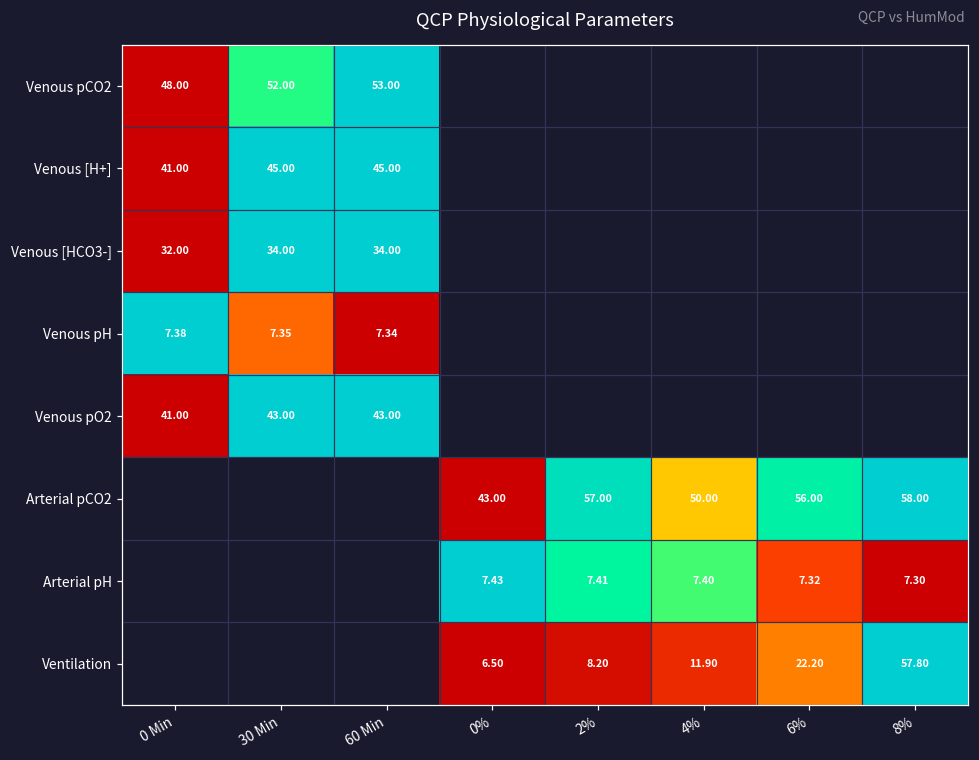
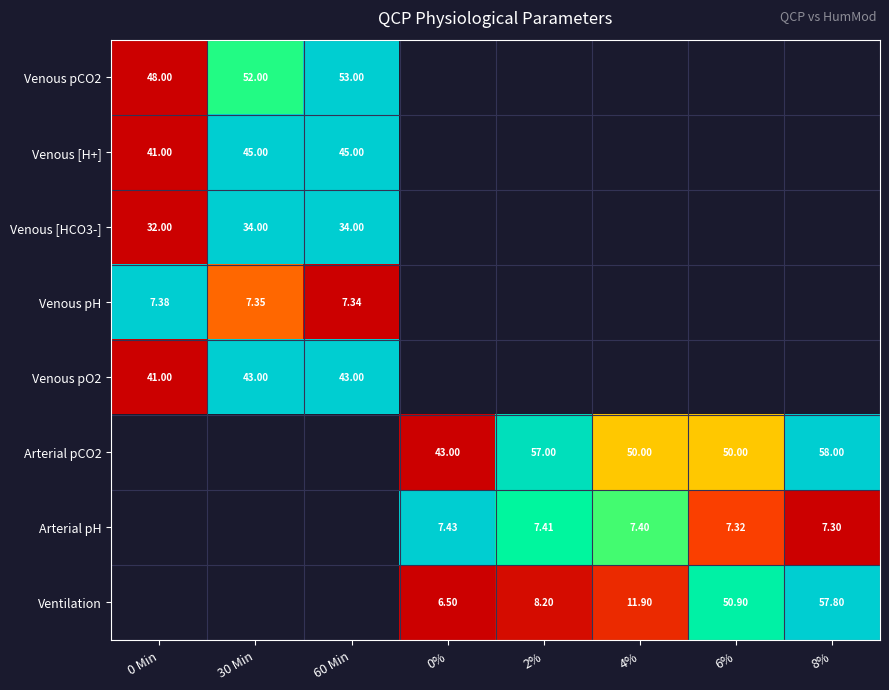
Arterial pCO2, 6%: 56.00 -> 50.00
Ventilation, 6%: 22.20 -> 50.90
